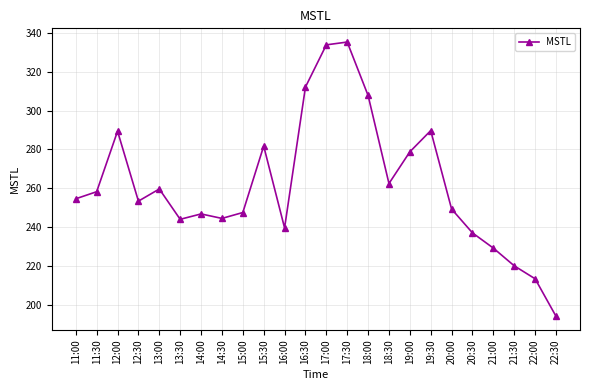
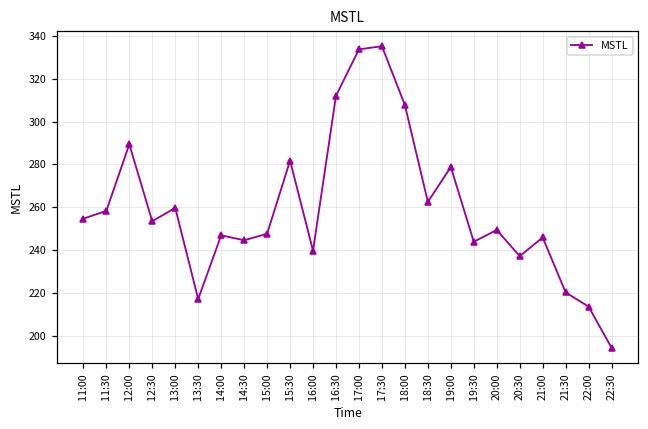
13:30: 244 -> 217
19:30: 290 -> 244
21:00: 229 -> 246
